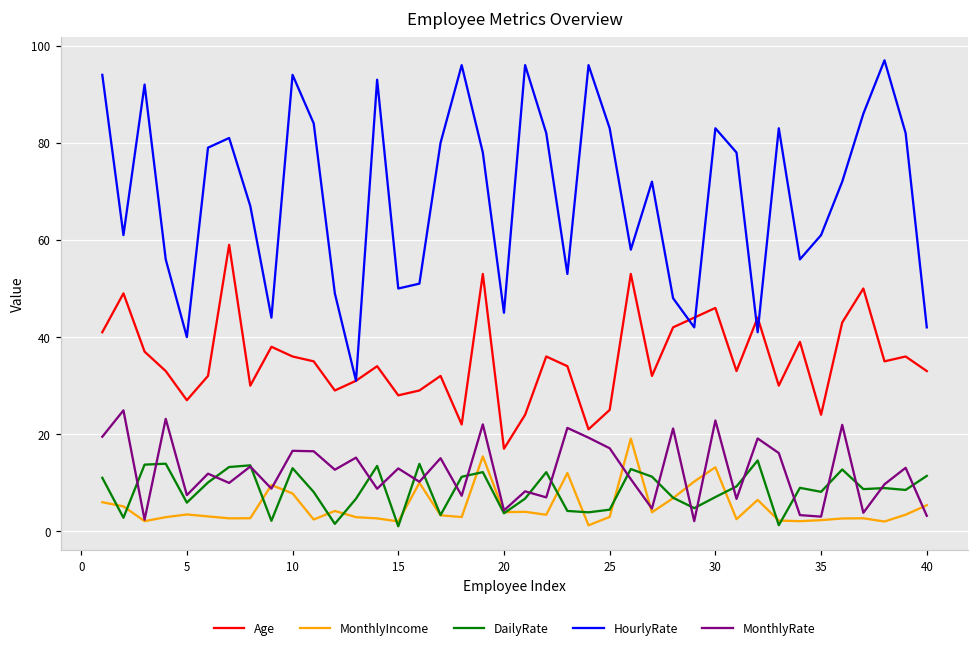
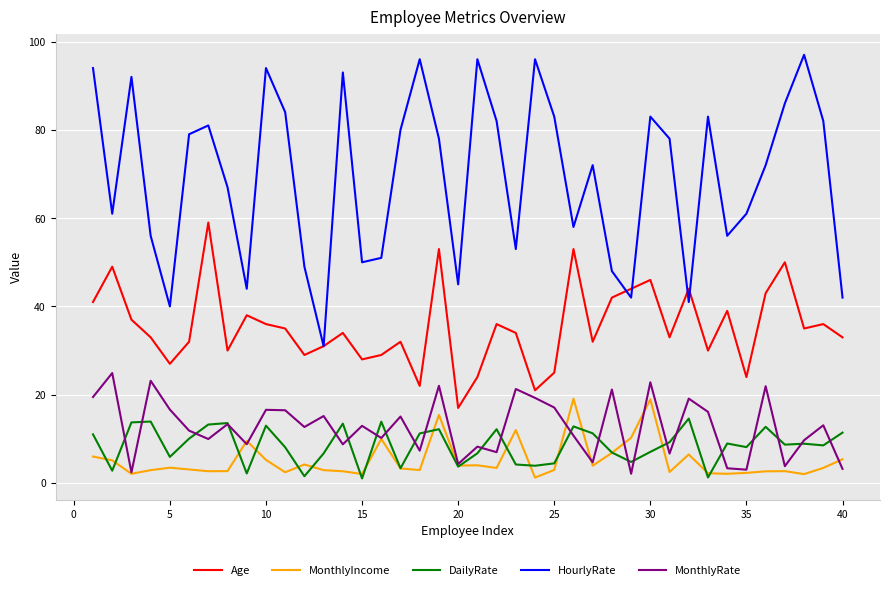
MonthlyRate, 5: 7 -> 17
MonthlyIncome, 10: 8 -> 5
MonthlyIncome, 30: 13 -> 19
